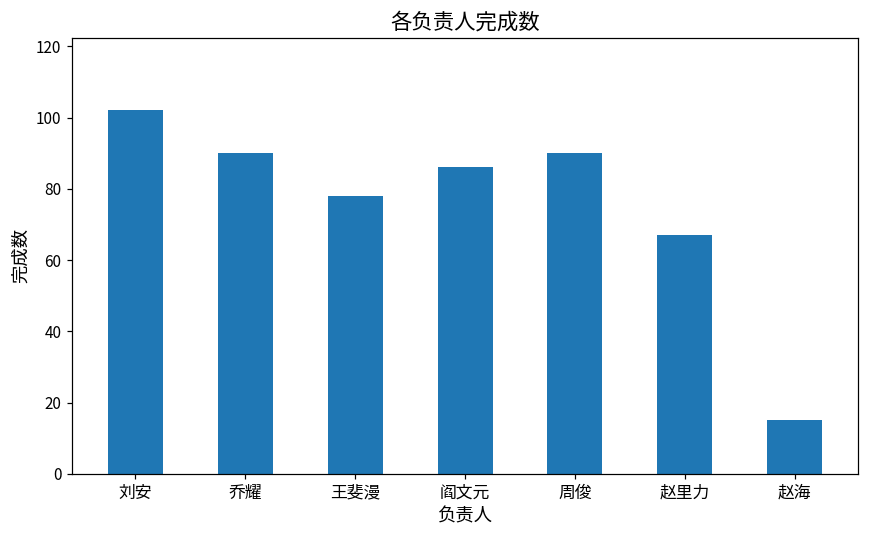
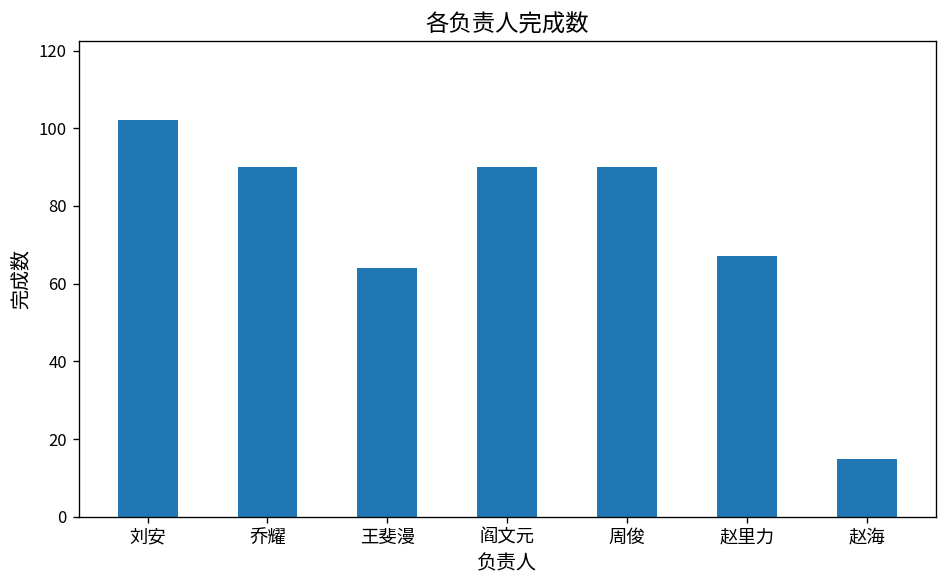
王斐漫: 78 -> 64
阎文元: 86 -> 90
